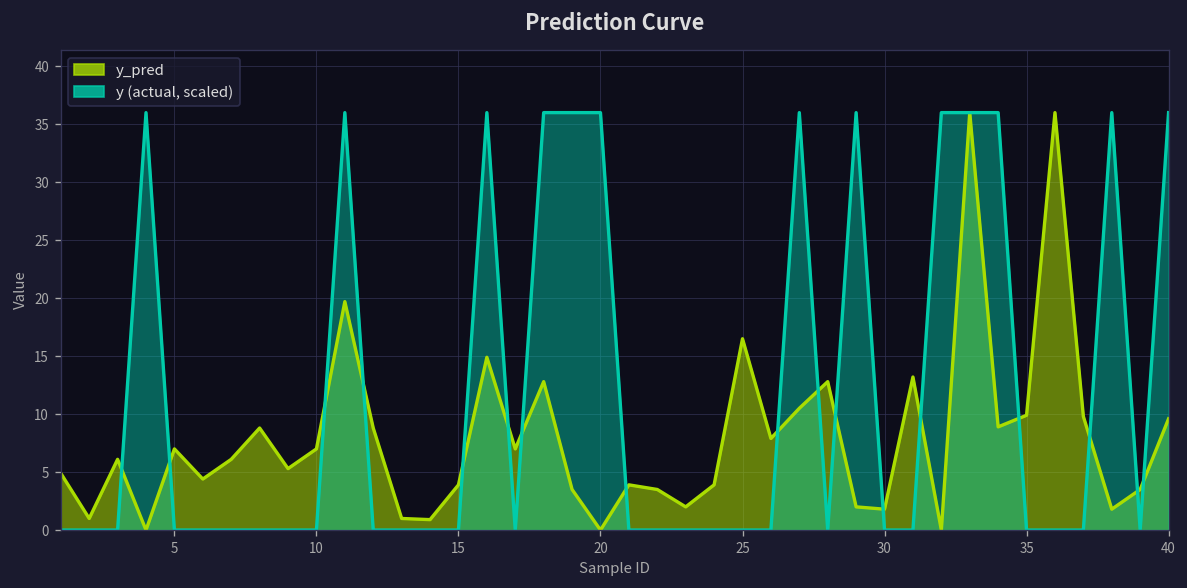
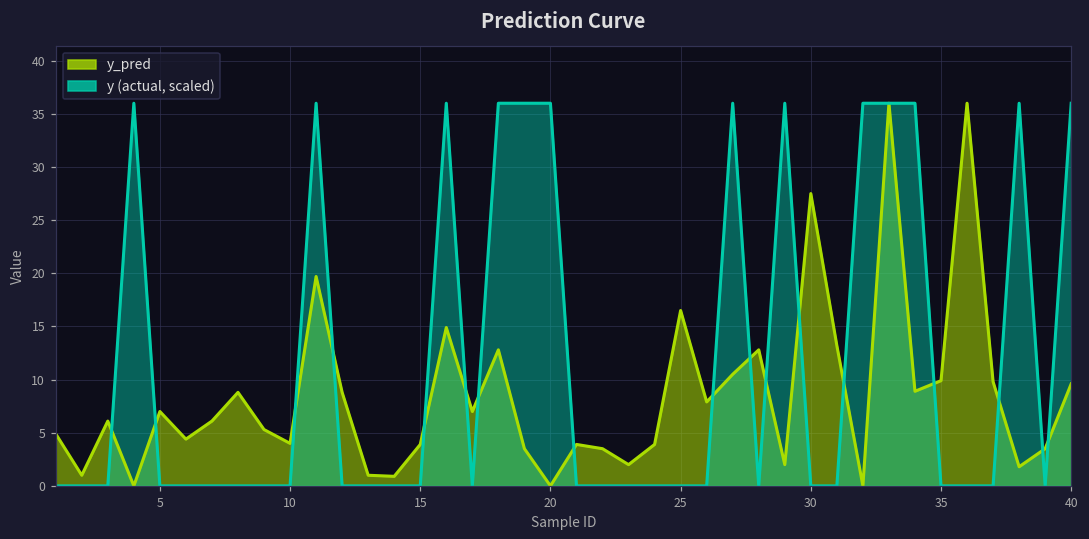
y_pred, 10: 7 -> 4
y_pred, 30: 2 -> 28
